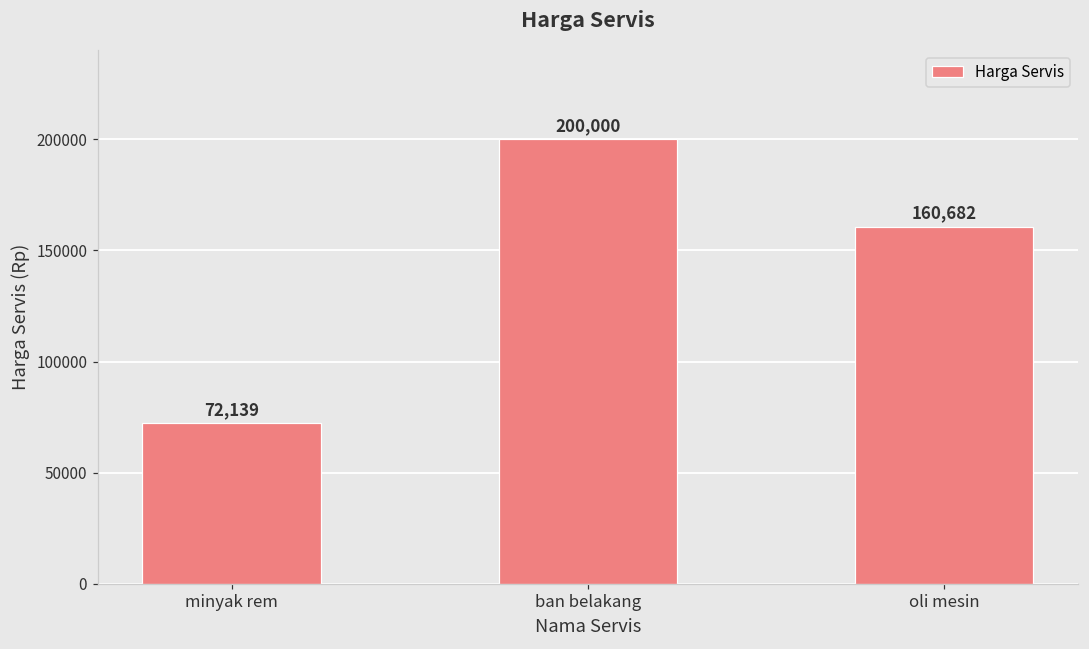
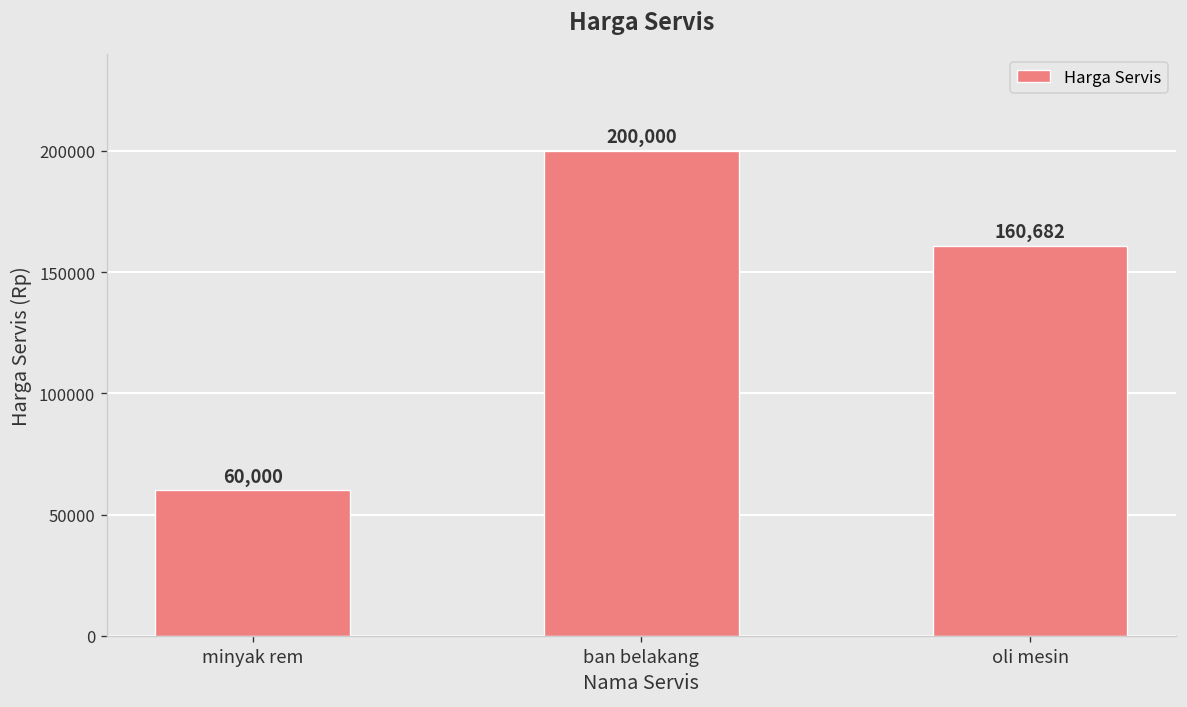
minyak rem: 72,139 -> 60,000
